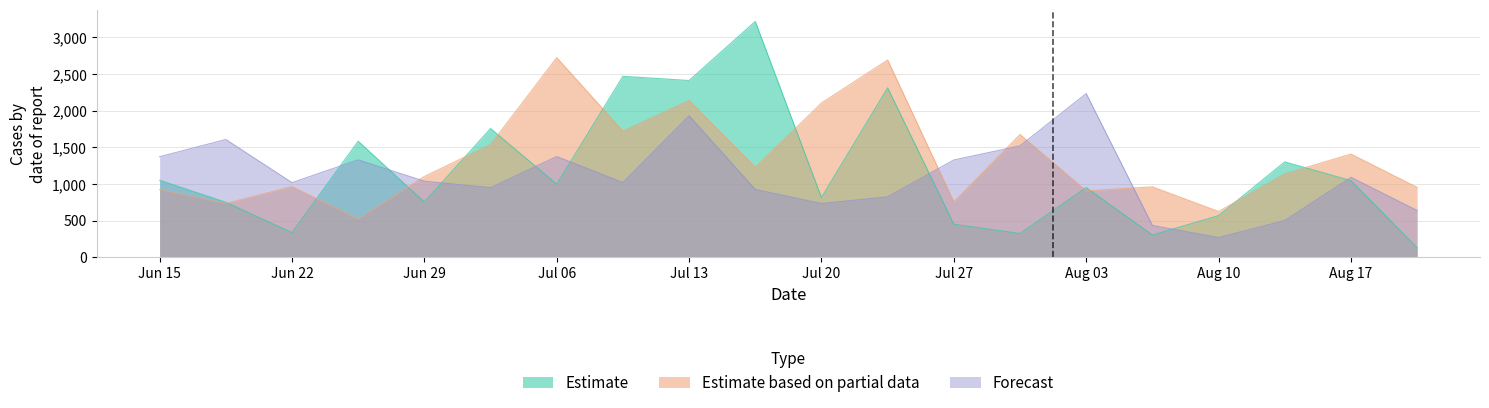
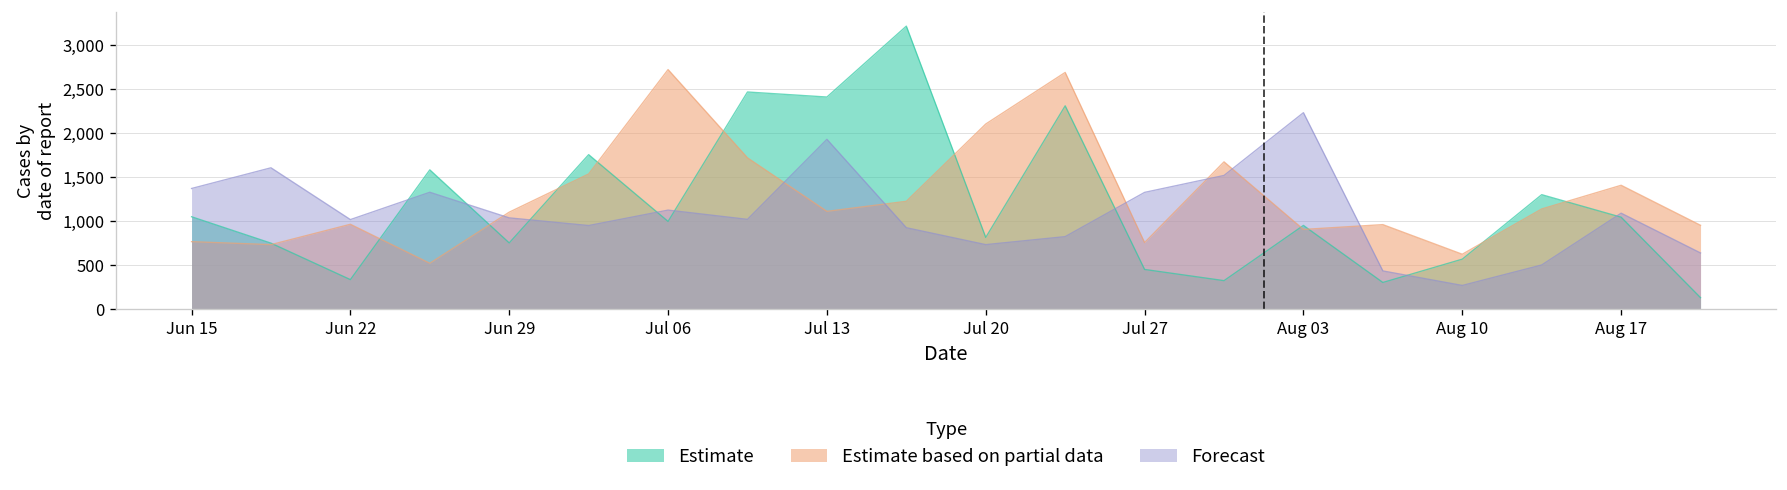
Estimate based on partial data, Jun 15: 900 -> 800
Forecast, Jul 06: 1,400 -> 1,100
Estimate based on partial data, Jul 13: 2,100 -> 1,100
